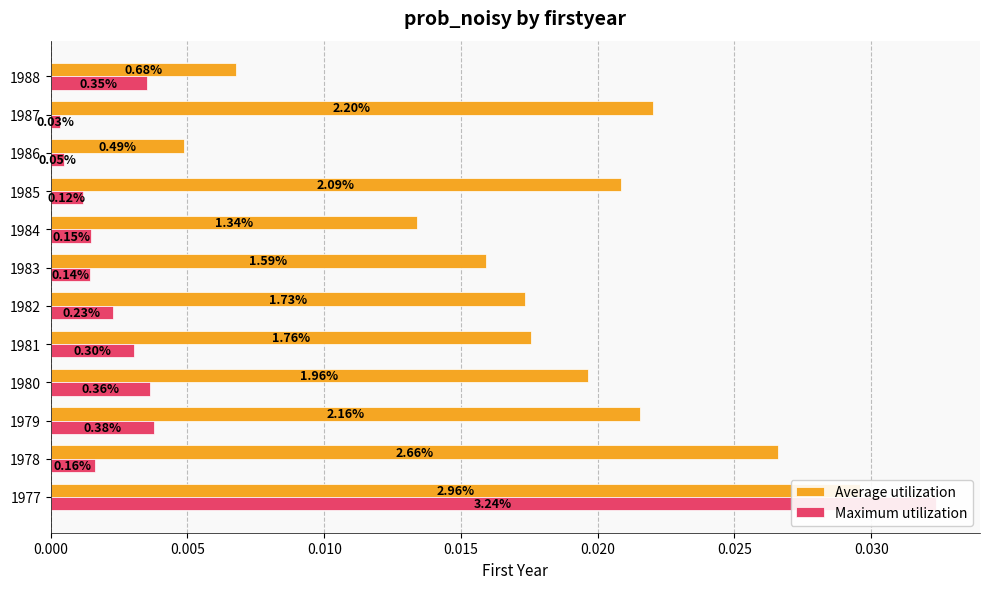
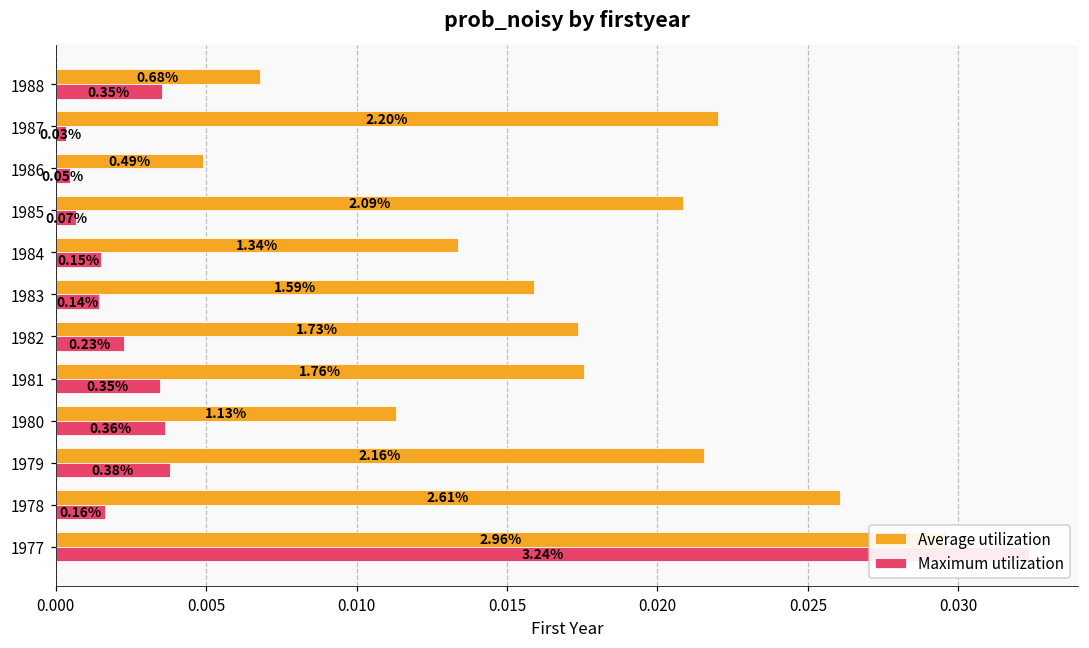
Maximum utilization, 1985: 0.12% -> 0.07%
Maximum utilization, 1981: 0.30% -> 0.35%
Average utilization, 1980: 1.96% -> 1.13%
Average utilization, 1978: 2.66% -> 2.61%
